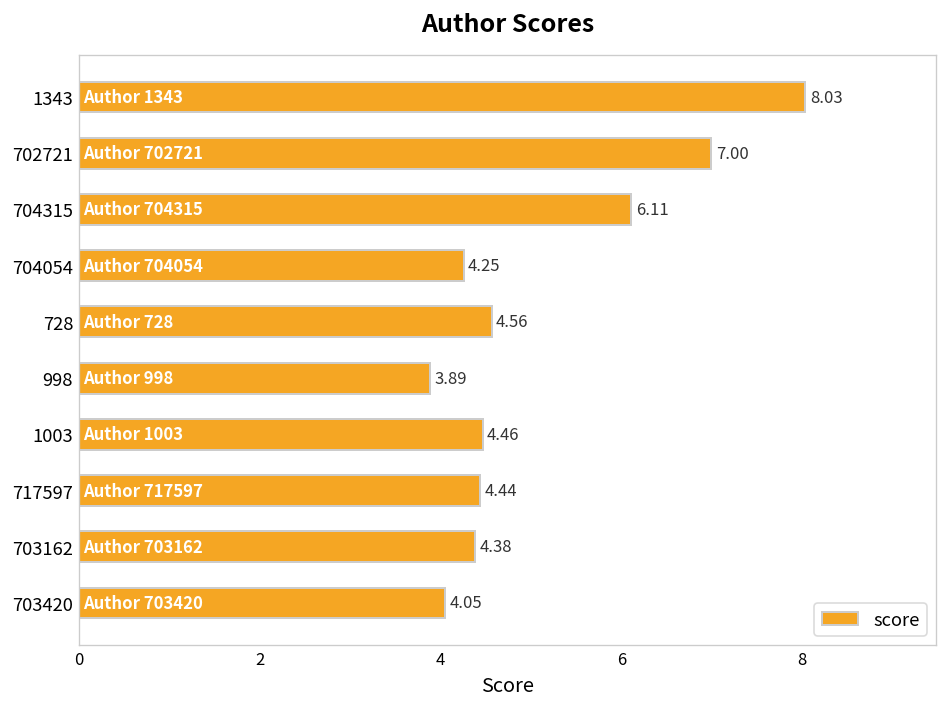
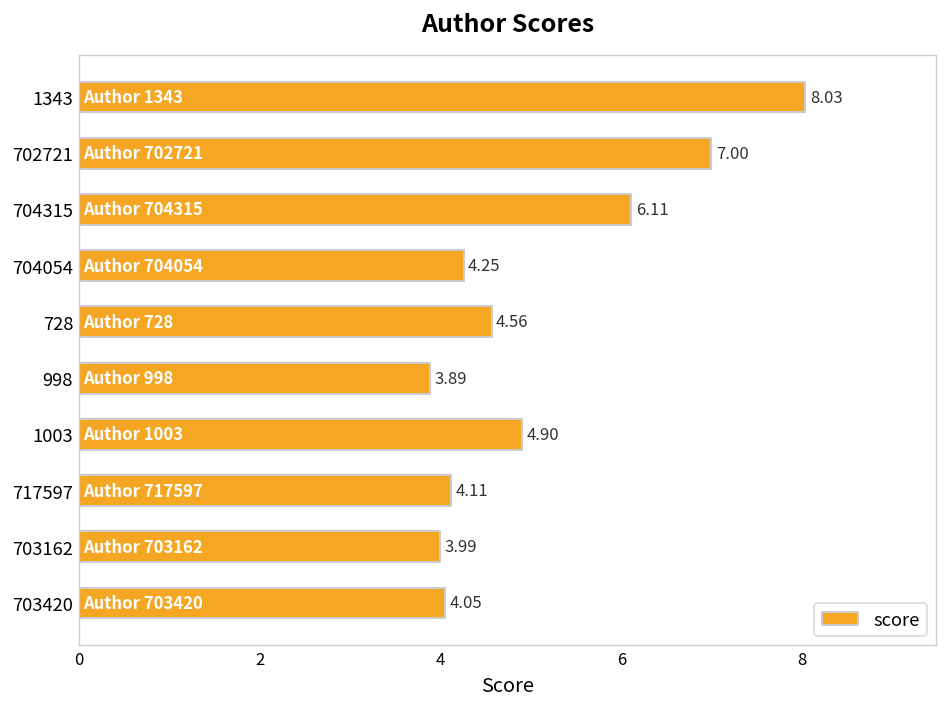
1003: 4.46 -> 4.90
717597: 4.44 -> 4.11
703162: 4.38 -> 3.99
